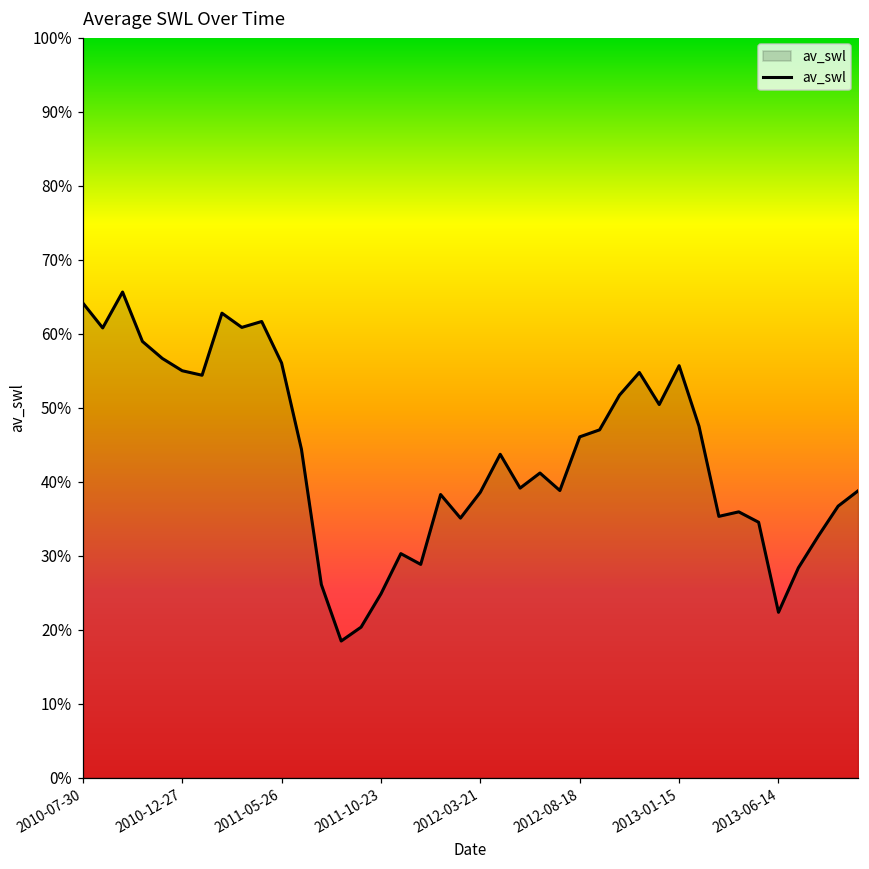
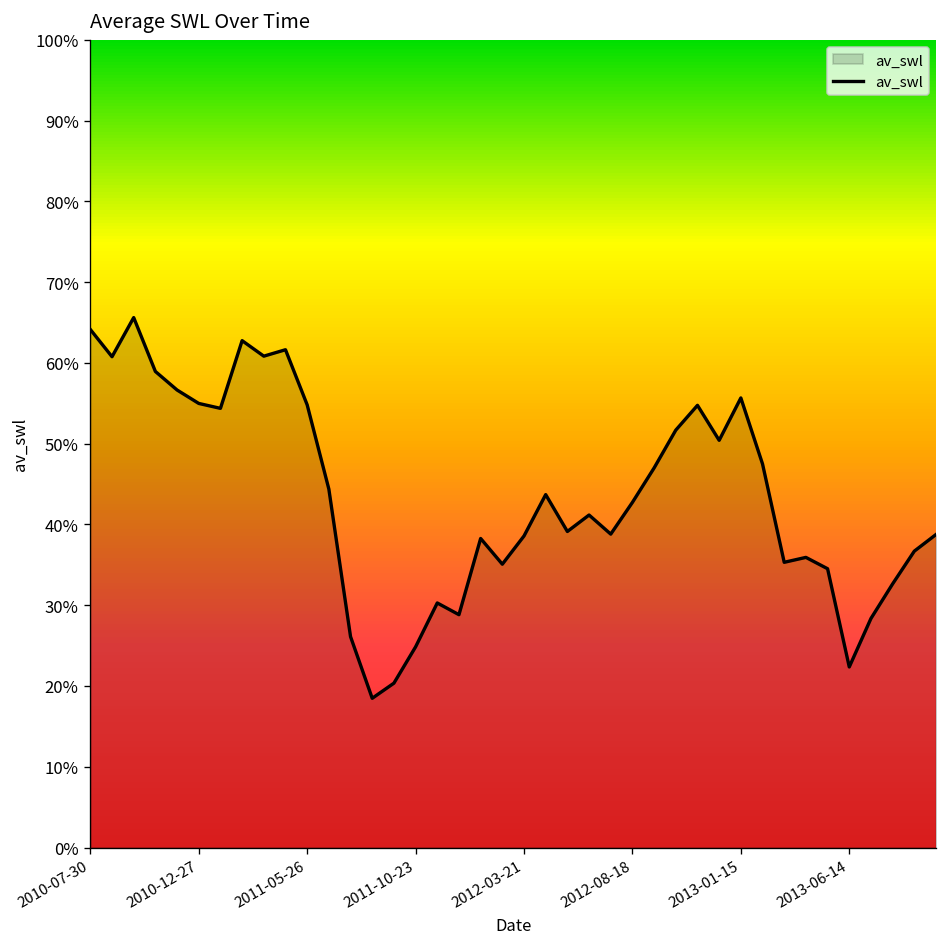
2011-05-26: 56% -> 55%
2012-08-18: 46% -> 43%
